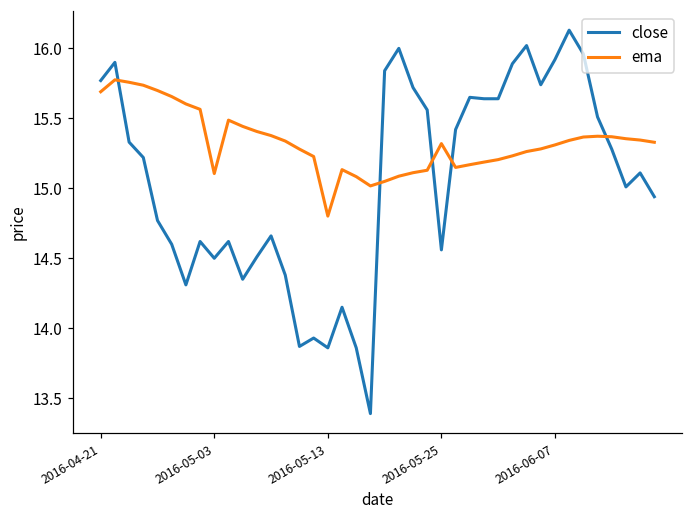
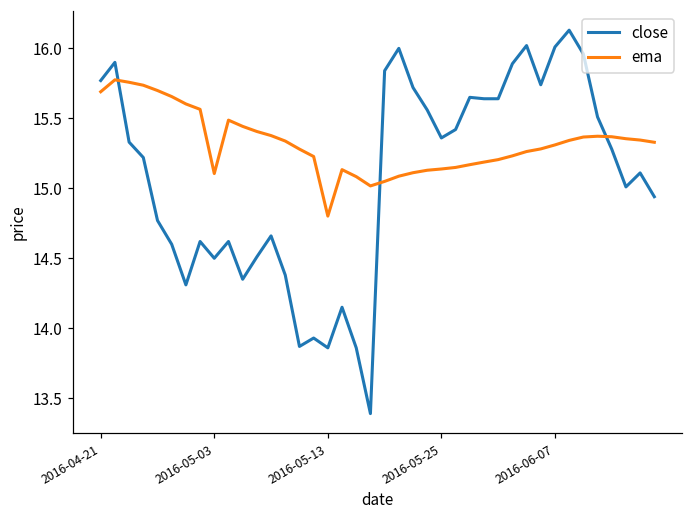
close, 2016-05-25: 14.56 -> 15.36
ema, 2016-05-25: 15.32 -> 15.14
close, 2016-06-07: 15.92 -> 16.01
